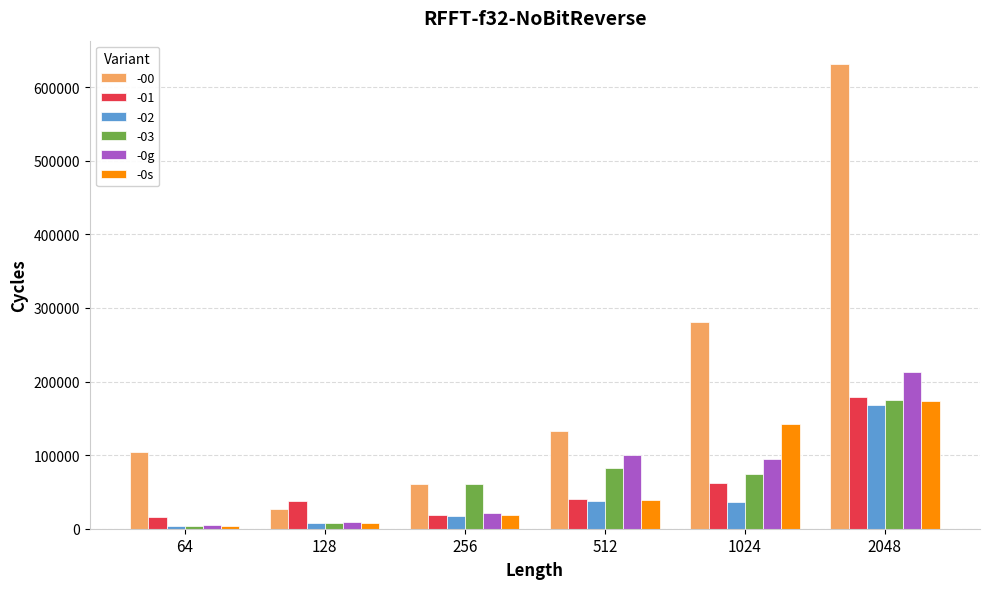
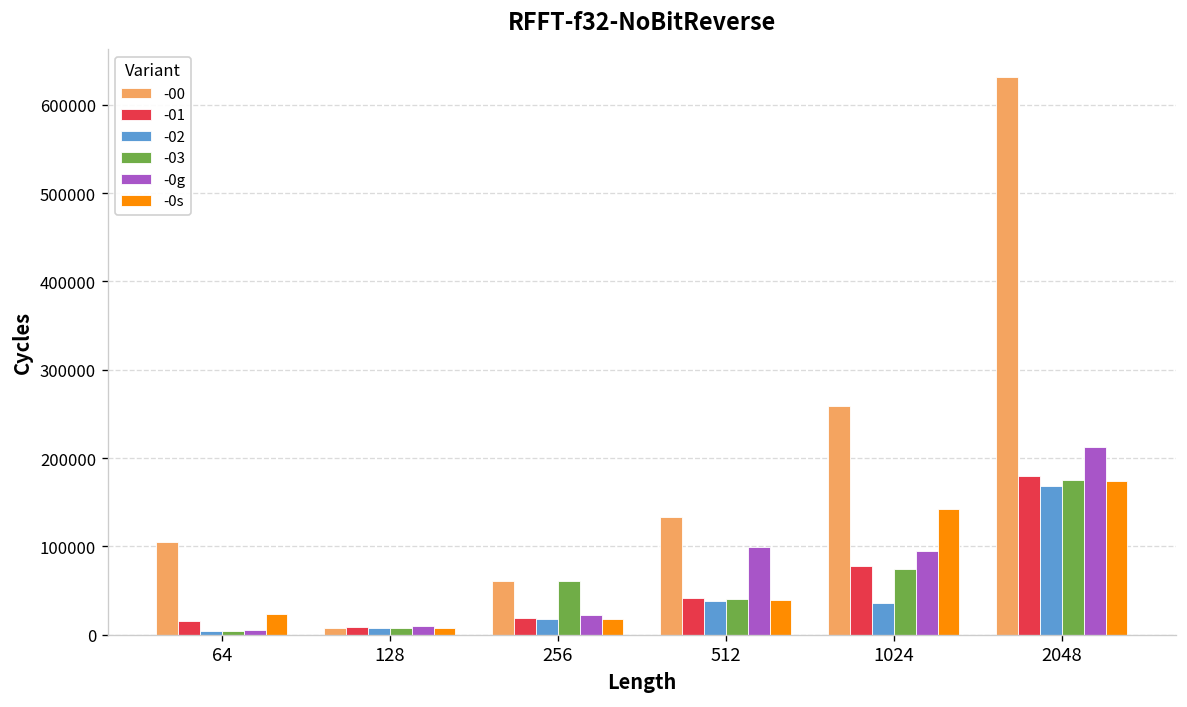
-0s, 64: 0 -> 20000
-00, 128: 30000 -> 10000
-01, 128: 40000 -> 10000
-03, 512: 80000 -> 40000
-00, 1024: 280000 -> 260000
-01, 1024: 60000 -> 80000
